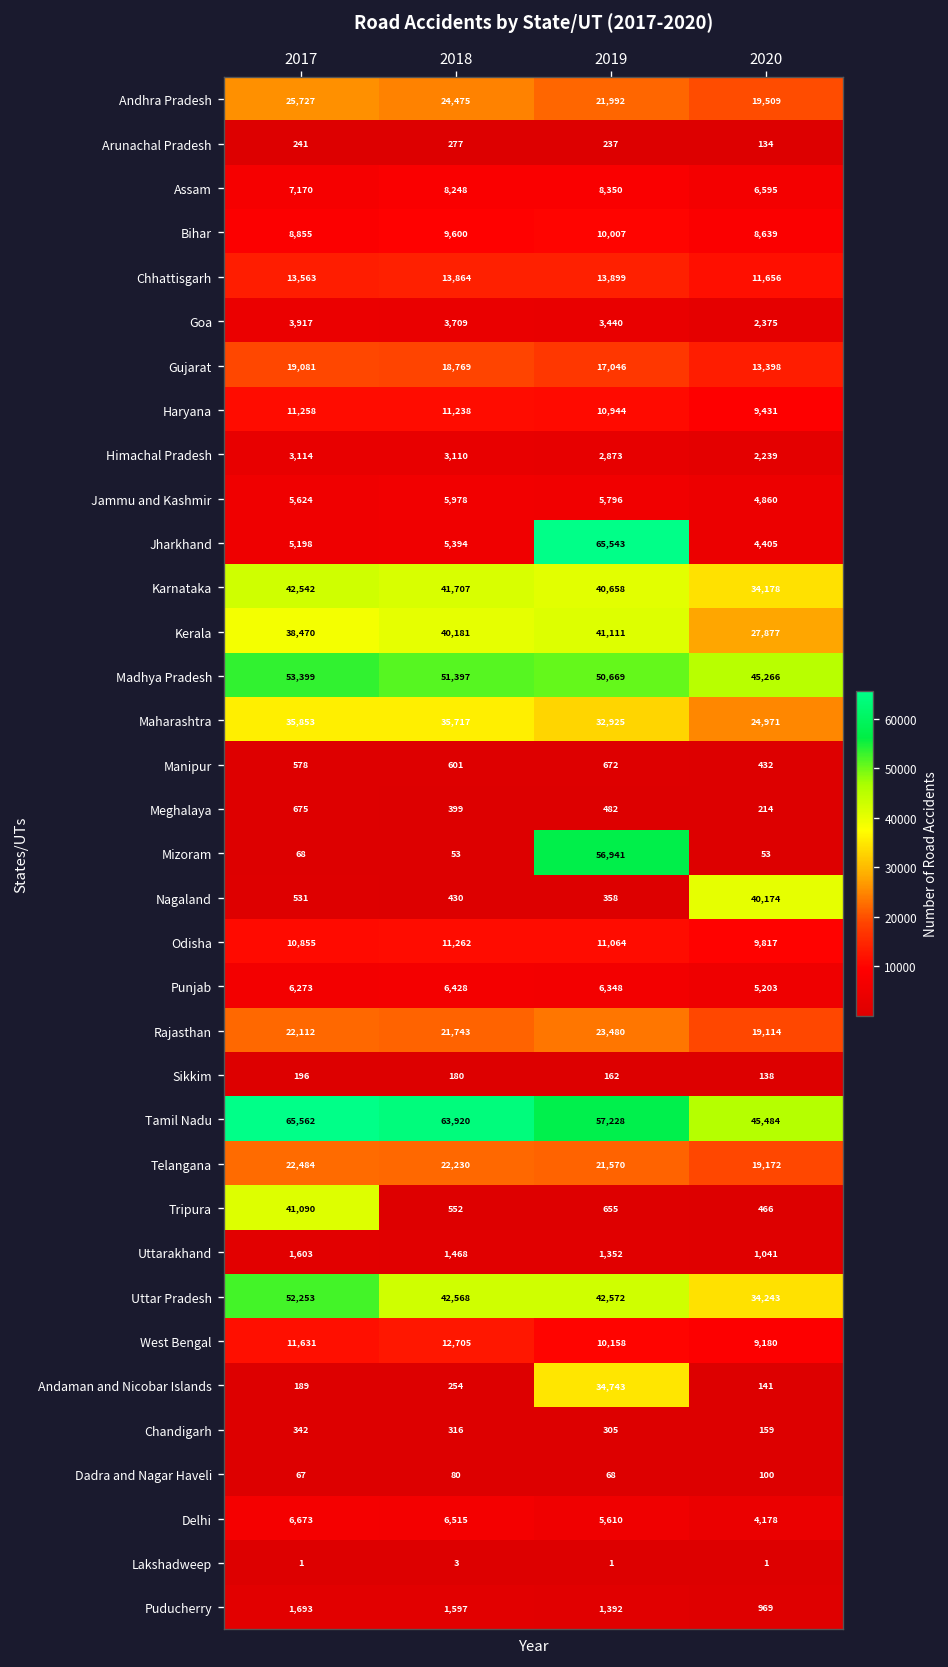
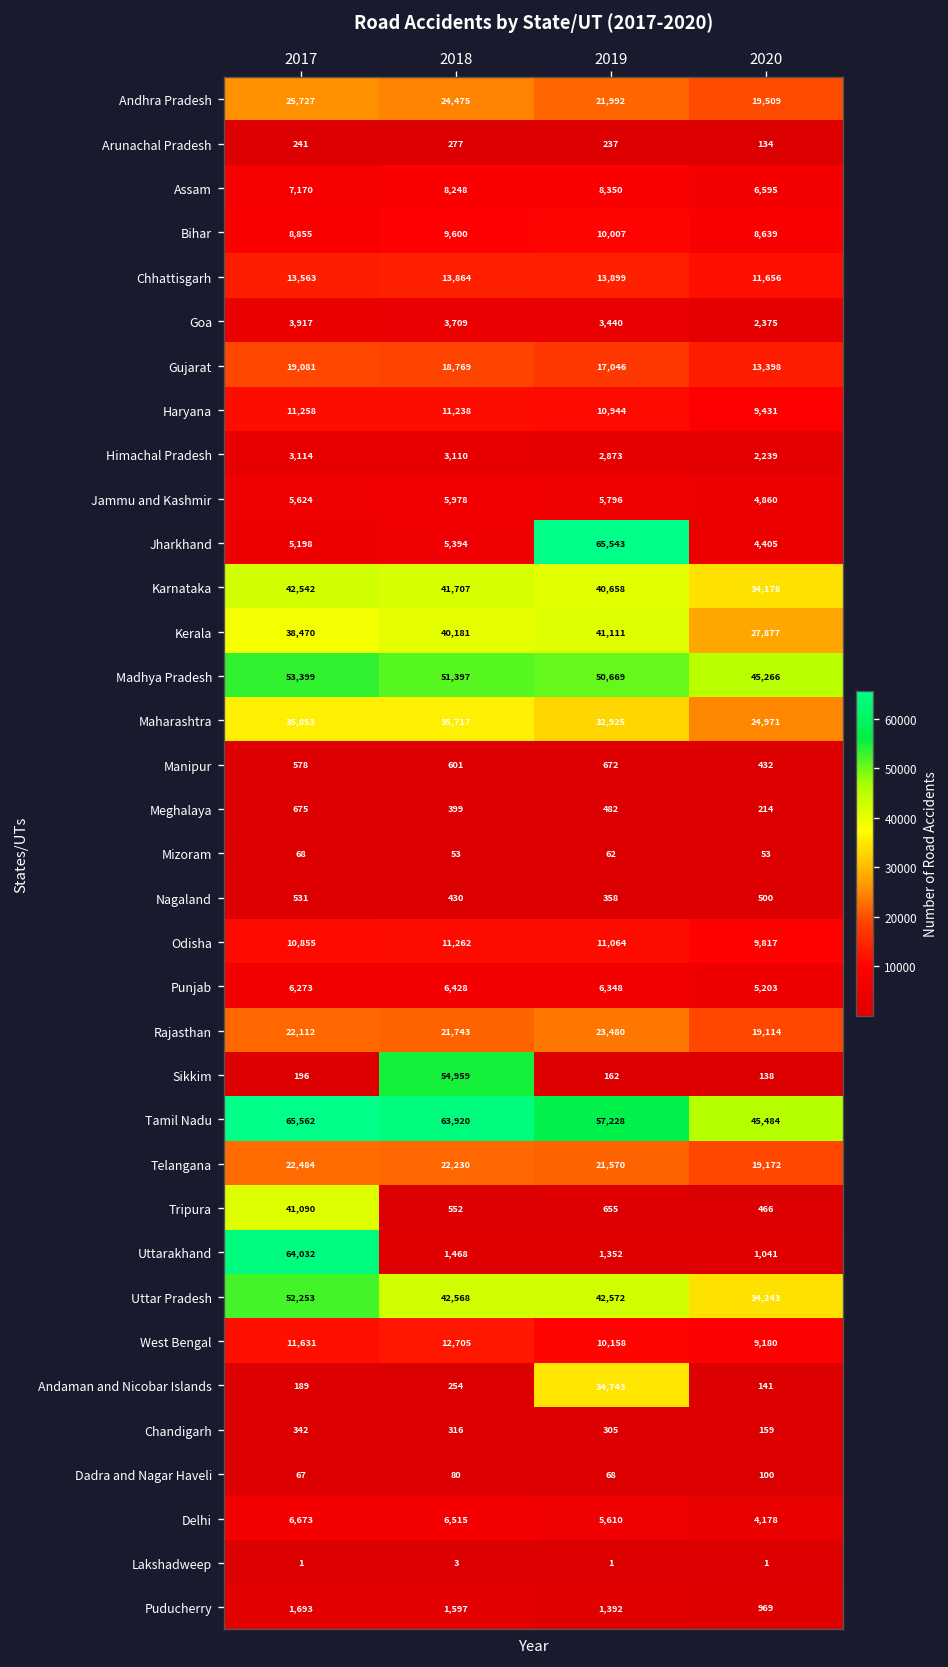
Mizoram, 2019: 56,941 -> 62
Nagaland, 2020: 40,174 -> 500
Sikkim, 2018: 180 -> 54,959
Uttarakhand, 2017: 1,603 -> 64,032
